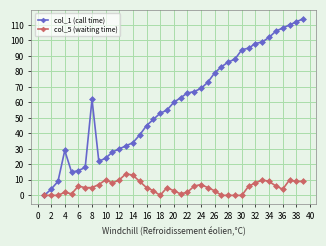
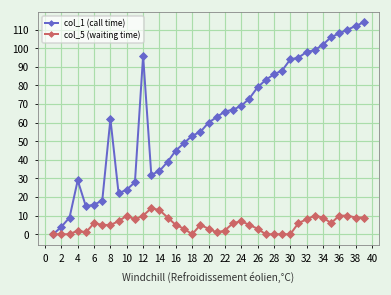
col_1 (call time), 12: 30 -> 96
col_5 (waiting time), 36: 4 -> 10
